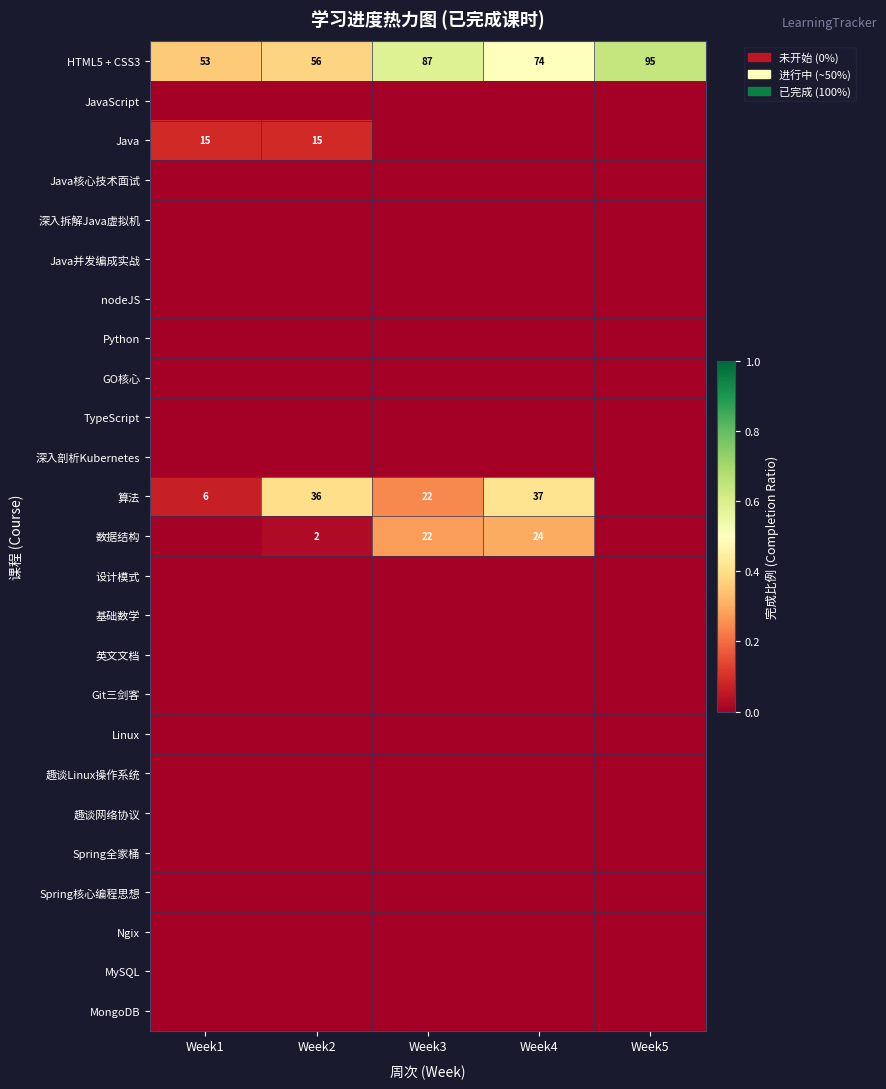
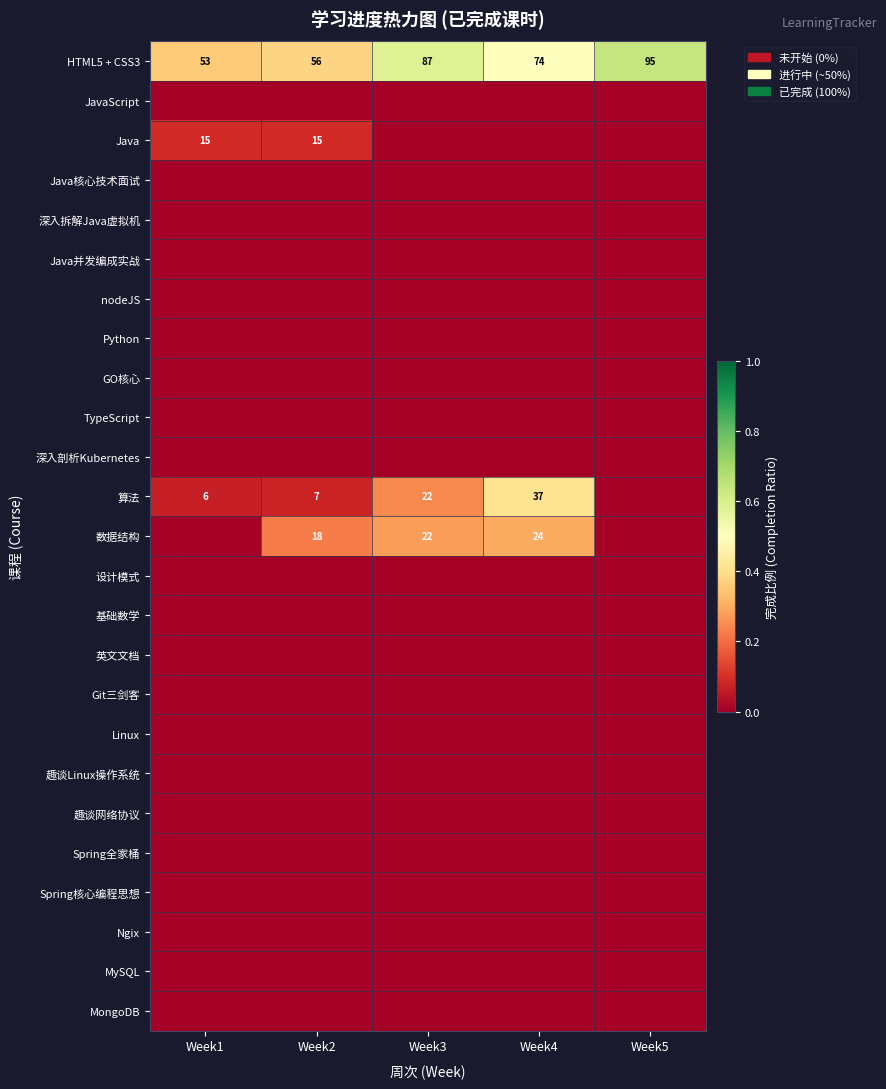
算法, Week2: 36 -> 7
数据结构, Week2: 2 -> 18
